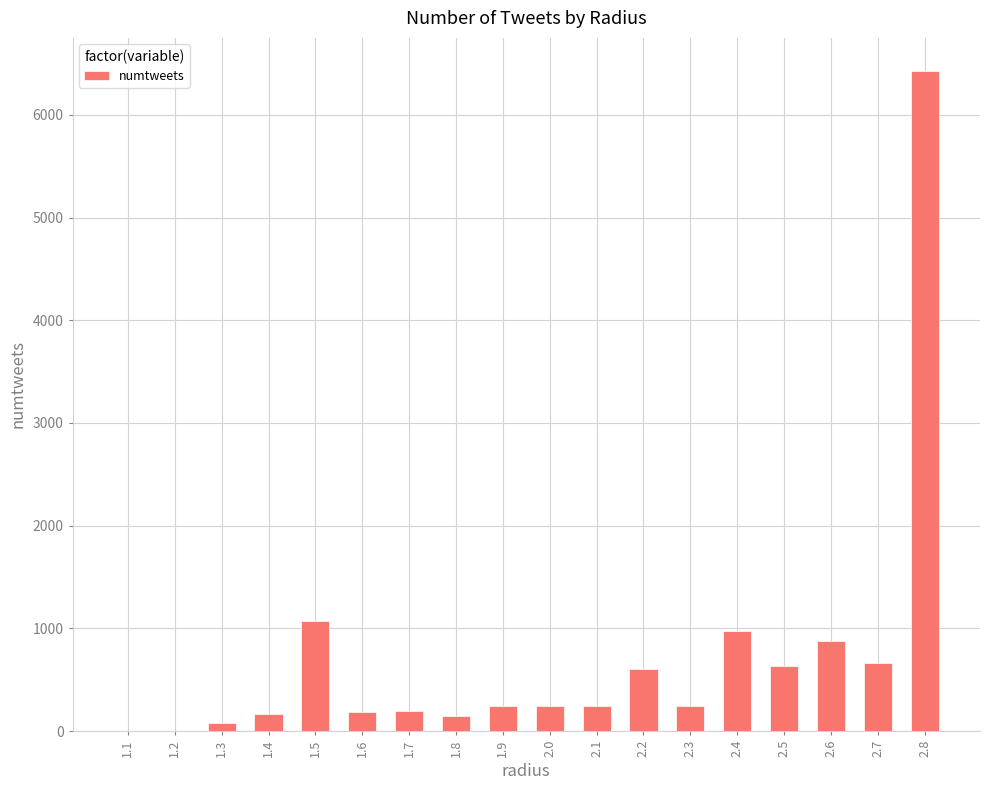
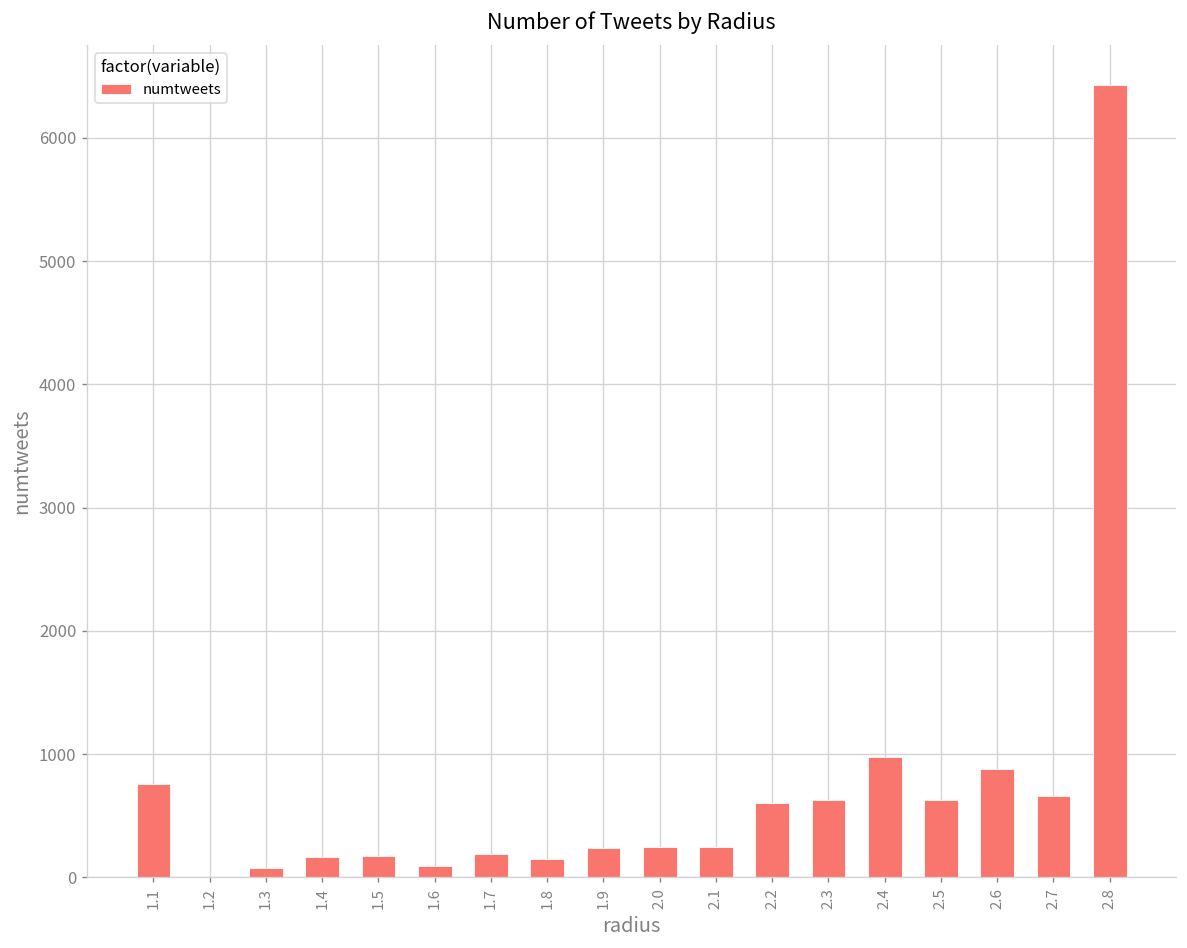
1.1: 0 -> 760
1.5: 1080 -> 170
1.6: 190 -> 90
2.3: 250 -> 630
